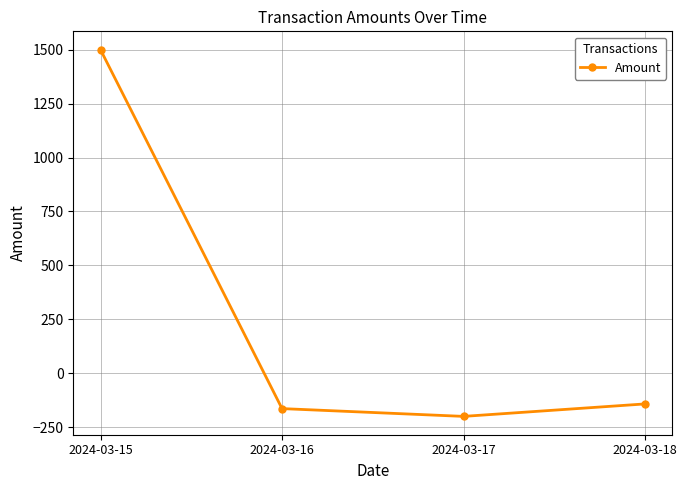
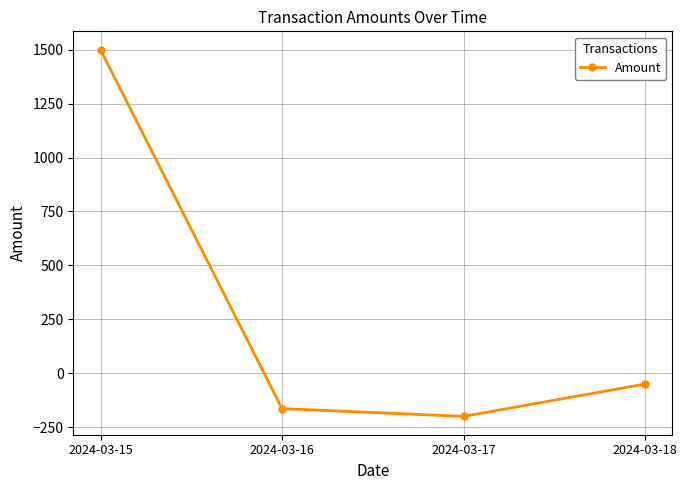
2024-03-18: -140 -> -50
